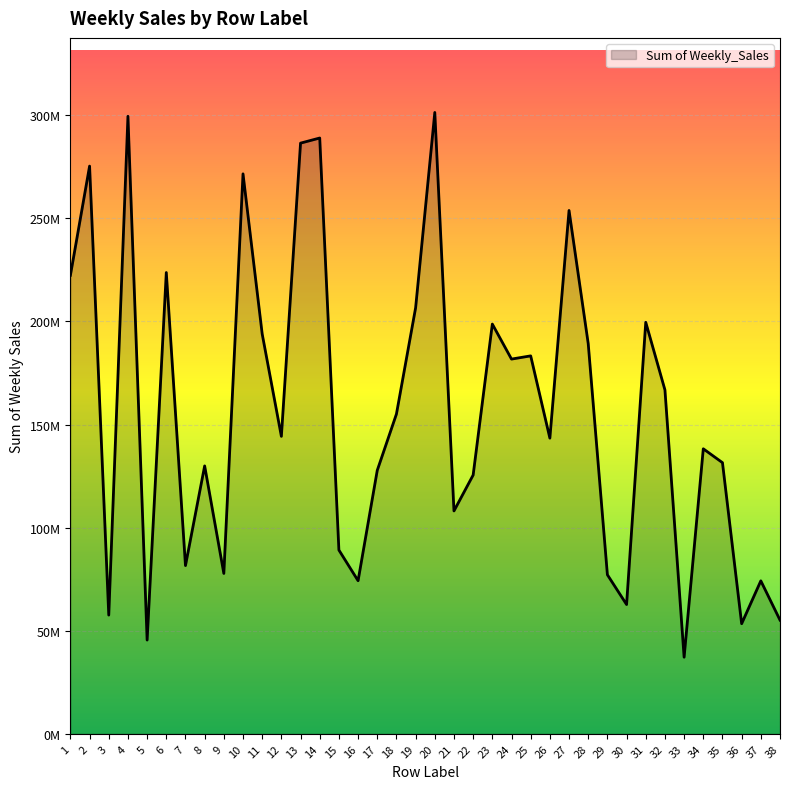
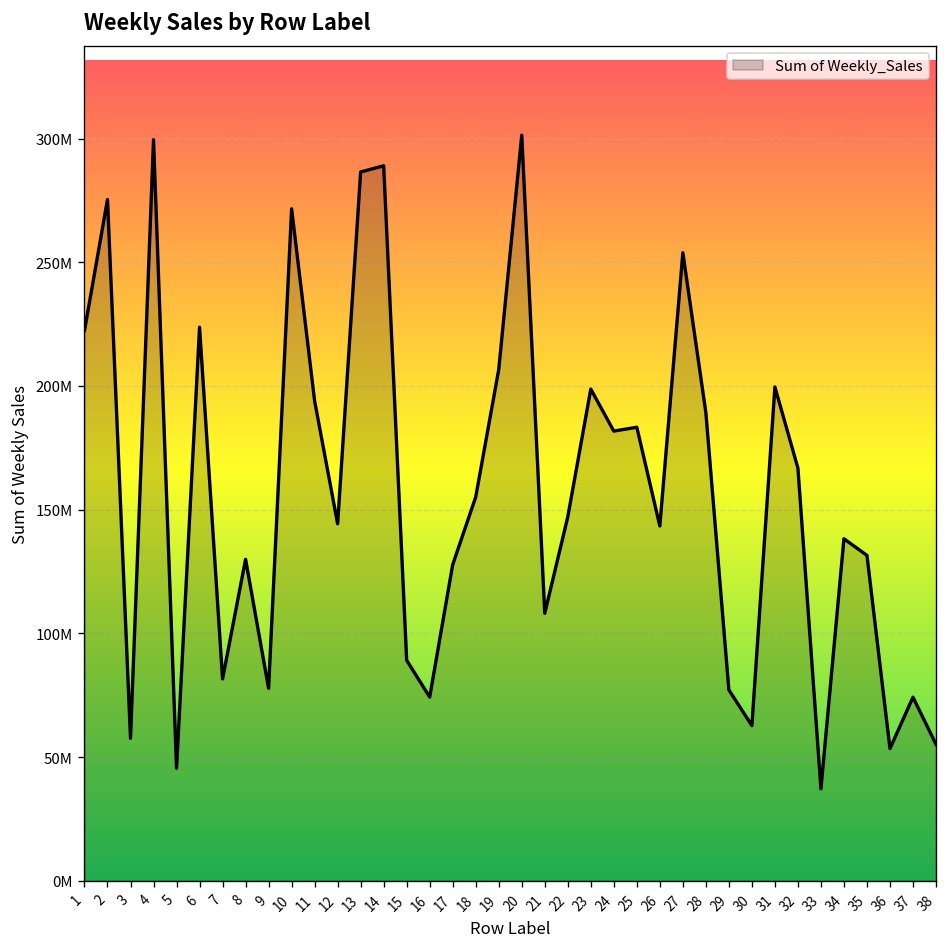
22: 126000000 -> 147000000
